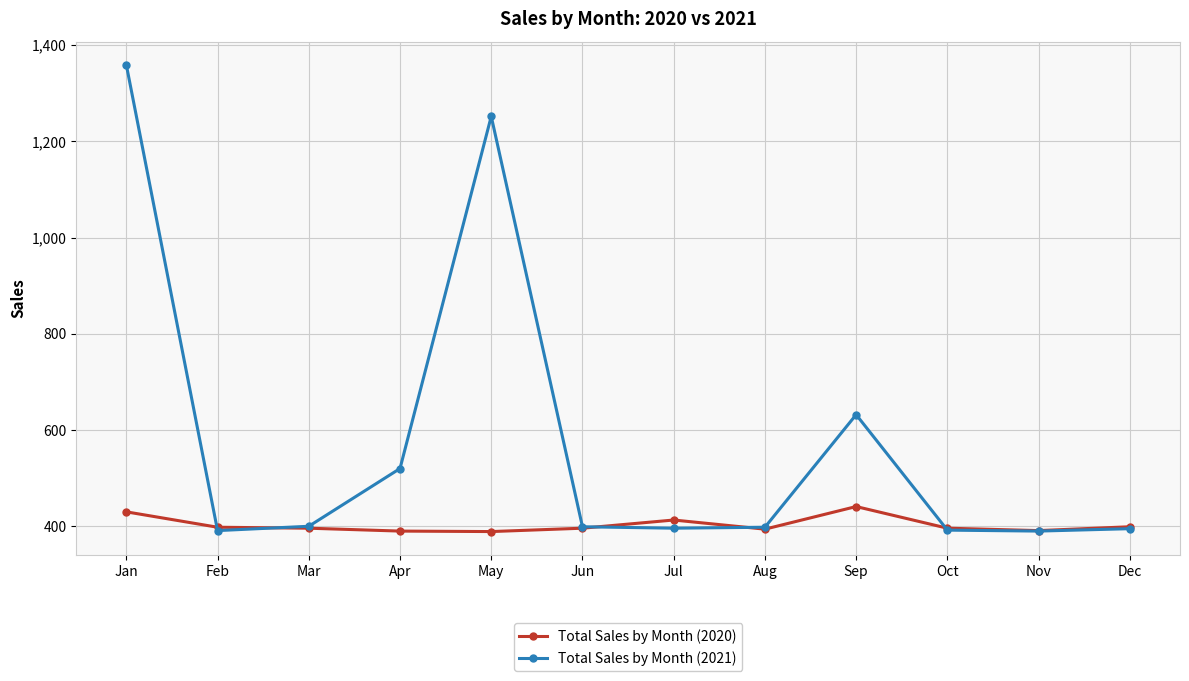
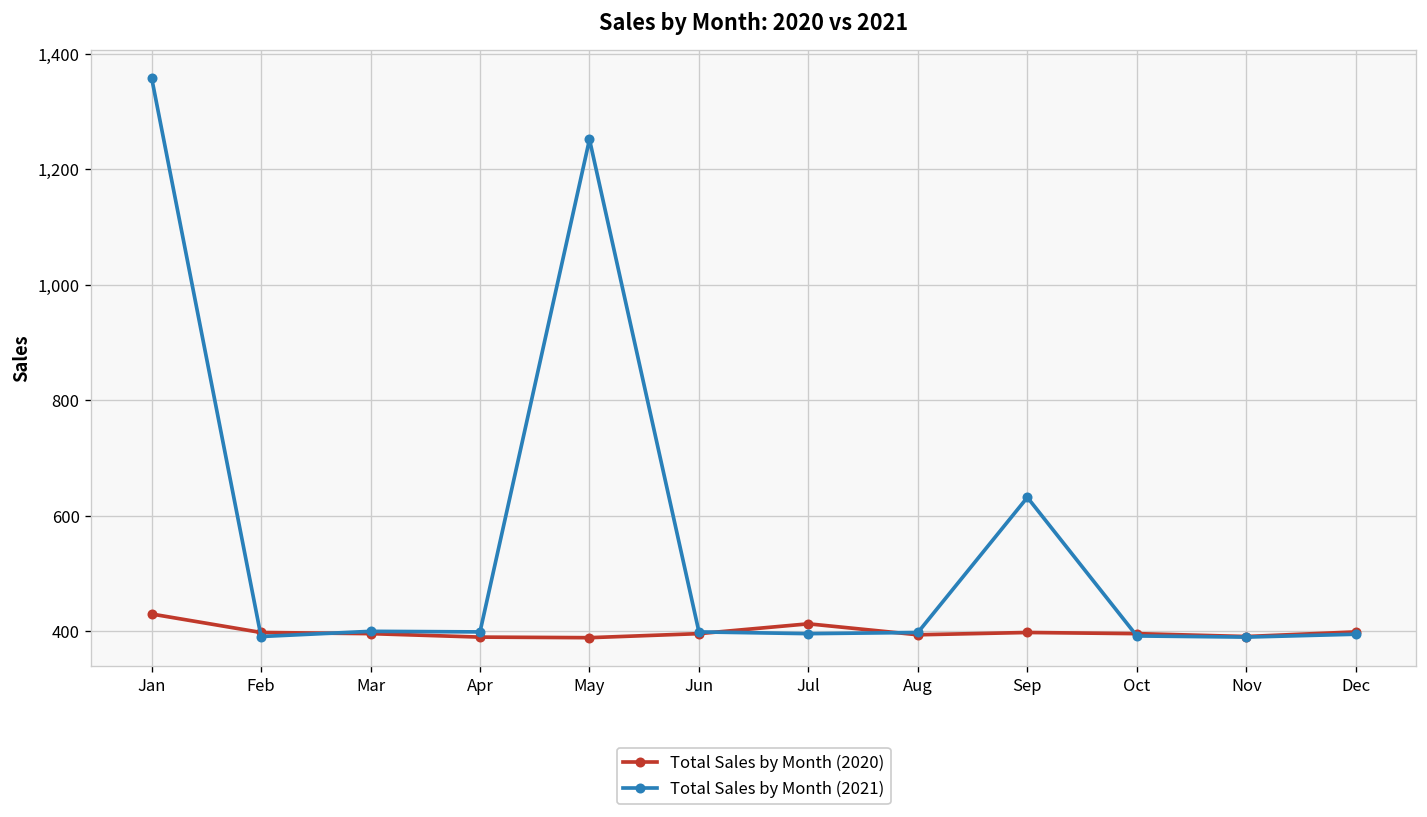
Total Sales by Month (2021), Apr: 520 -> 400
Total Sales by Month (2020), Sep: 440 -> 400
